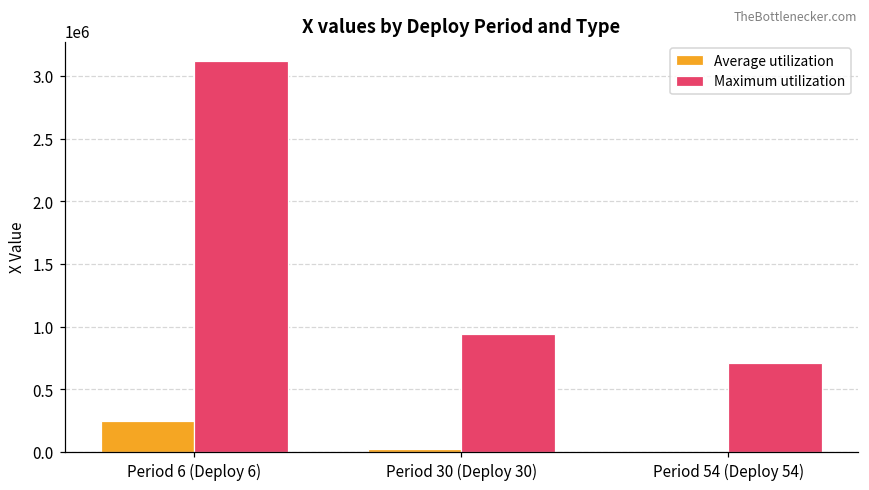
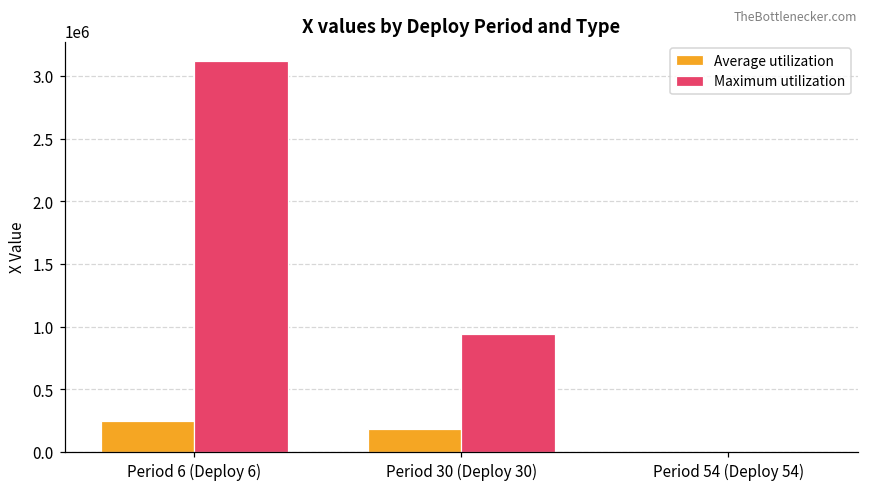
Average utilization, Period 30 (Deploy 30): 30000 -> 180000
Maximum utilization, Period 54 (Deploy 54): 710000 -> 0
